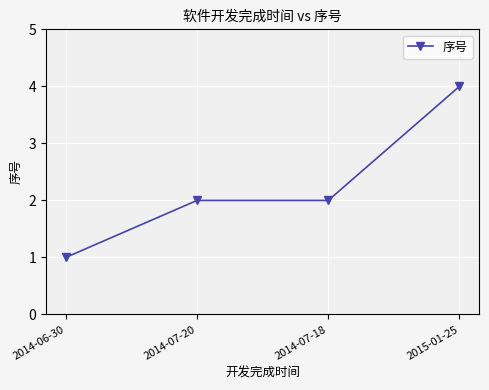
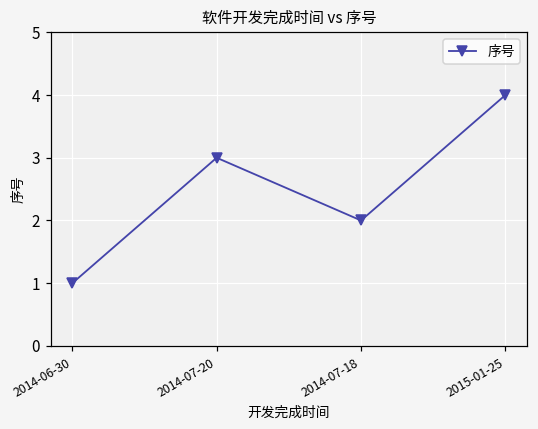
2014-07-20: 2 -> 3
